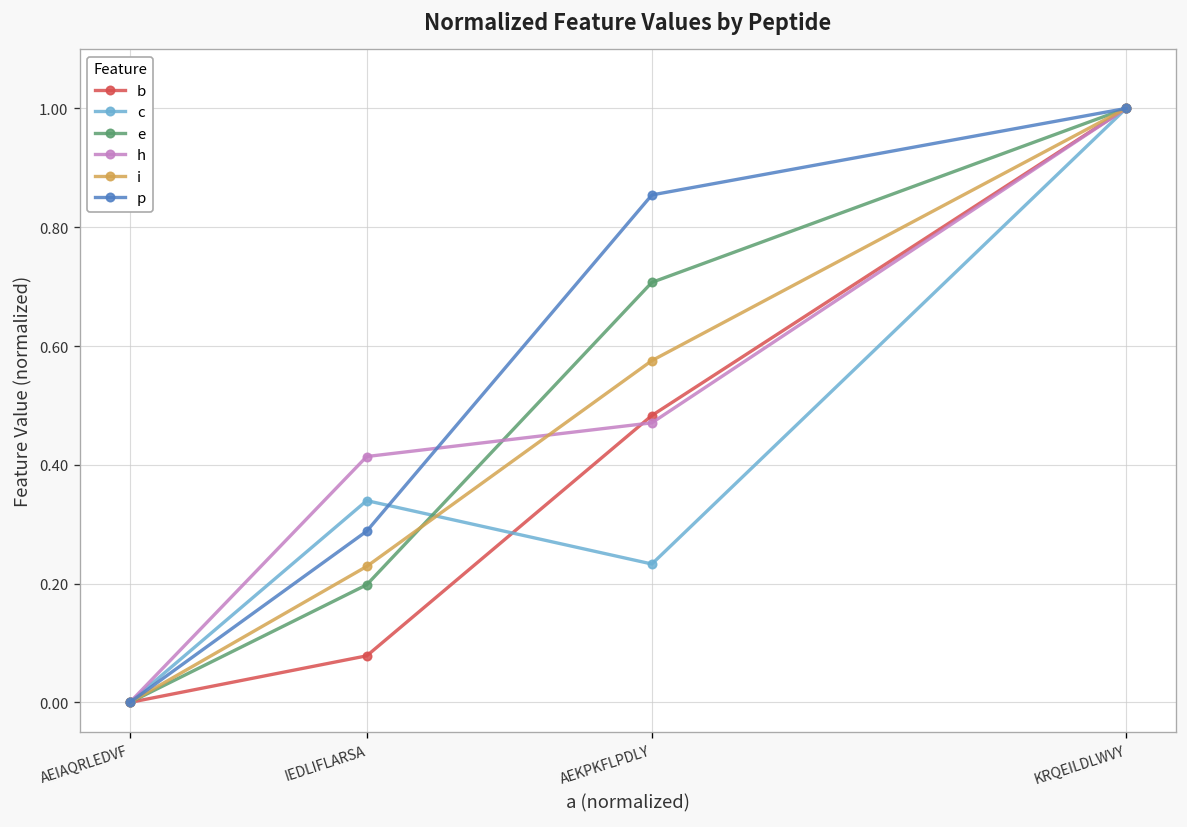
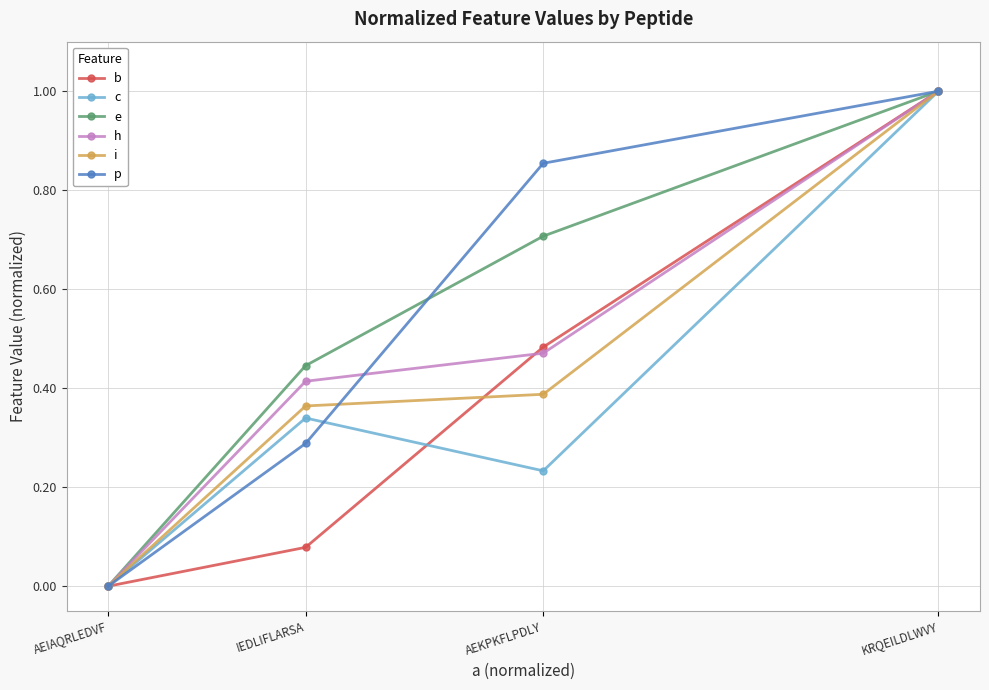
e, IEDLIFLARSA: 0.20 -> 0.45
i, IEDLIFLARSA: 0.23 -> 0.36
i, AEKPKFLPDLY: 0.58 -> 0.39
